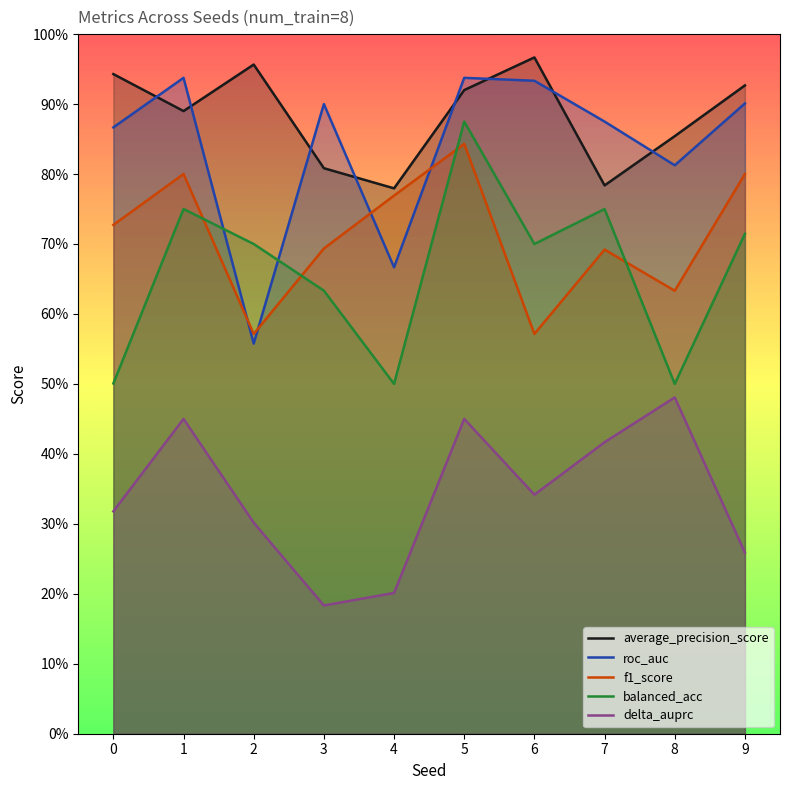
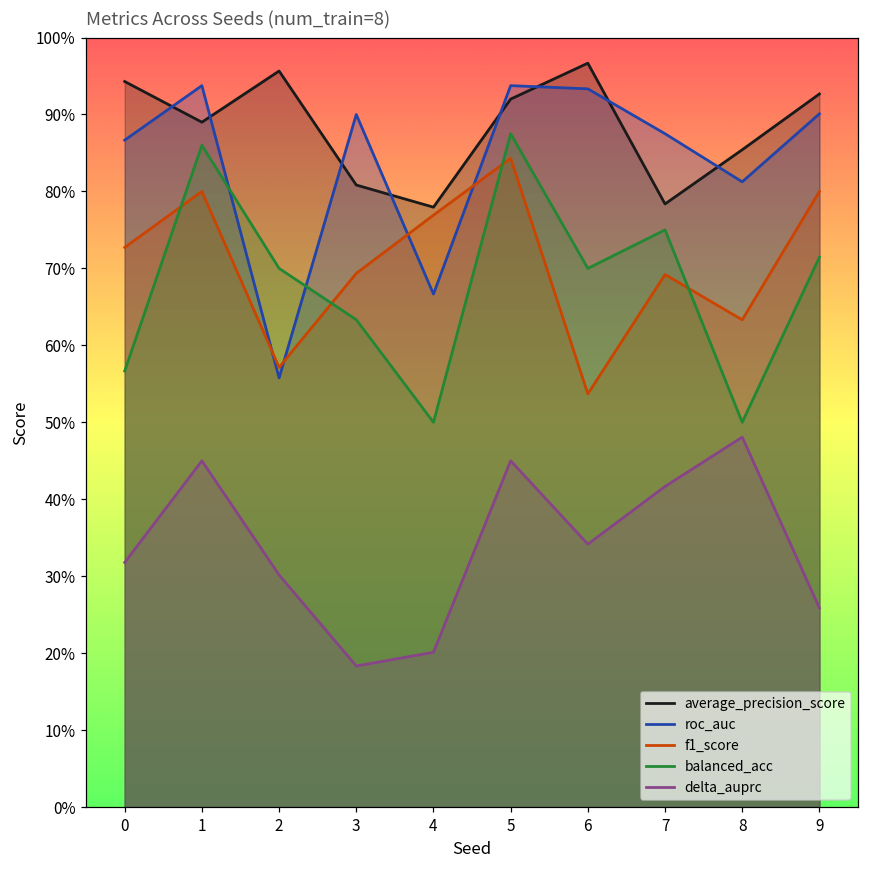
balanced_acc, 0: 50% -> 57%
balanced_acc, 1: 75% -> 86%
f1_score, 6: 57% -> 54%
